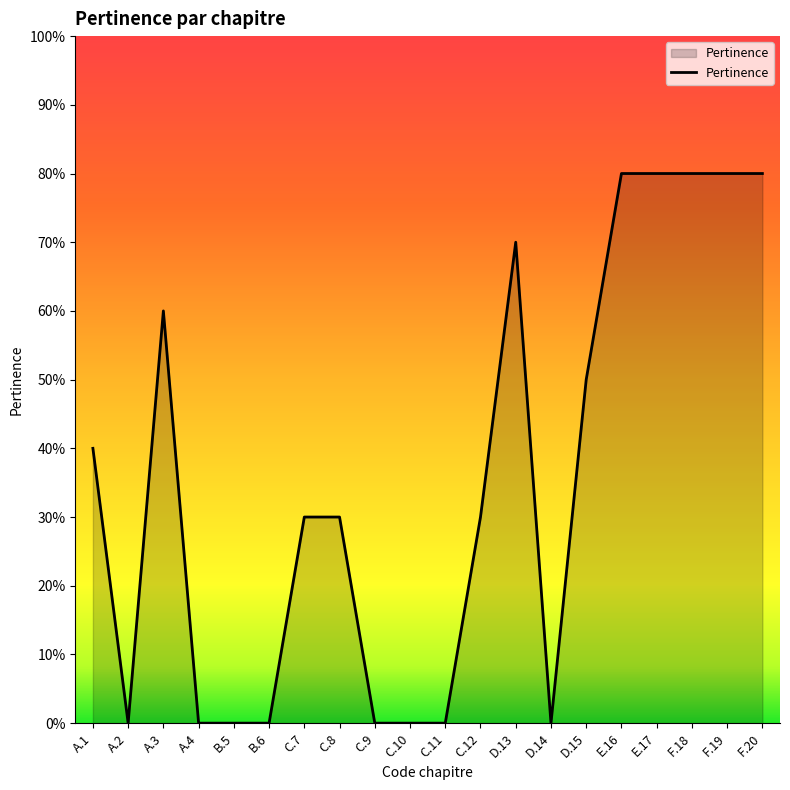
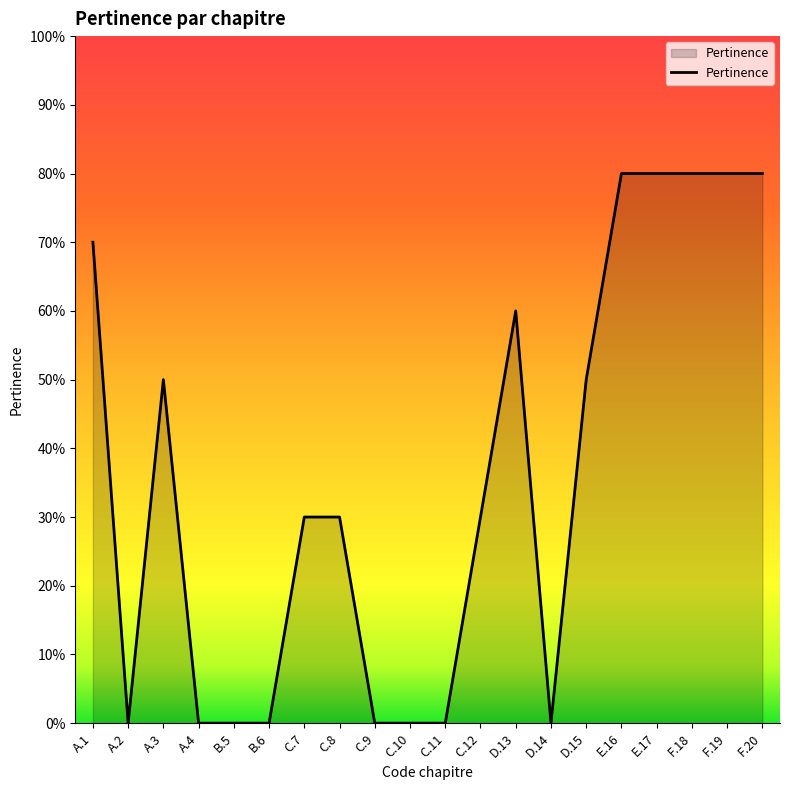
A.1: 40% -> 70%
A.3: 60% -> 50%
D.13: 70% -> 60%
